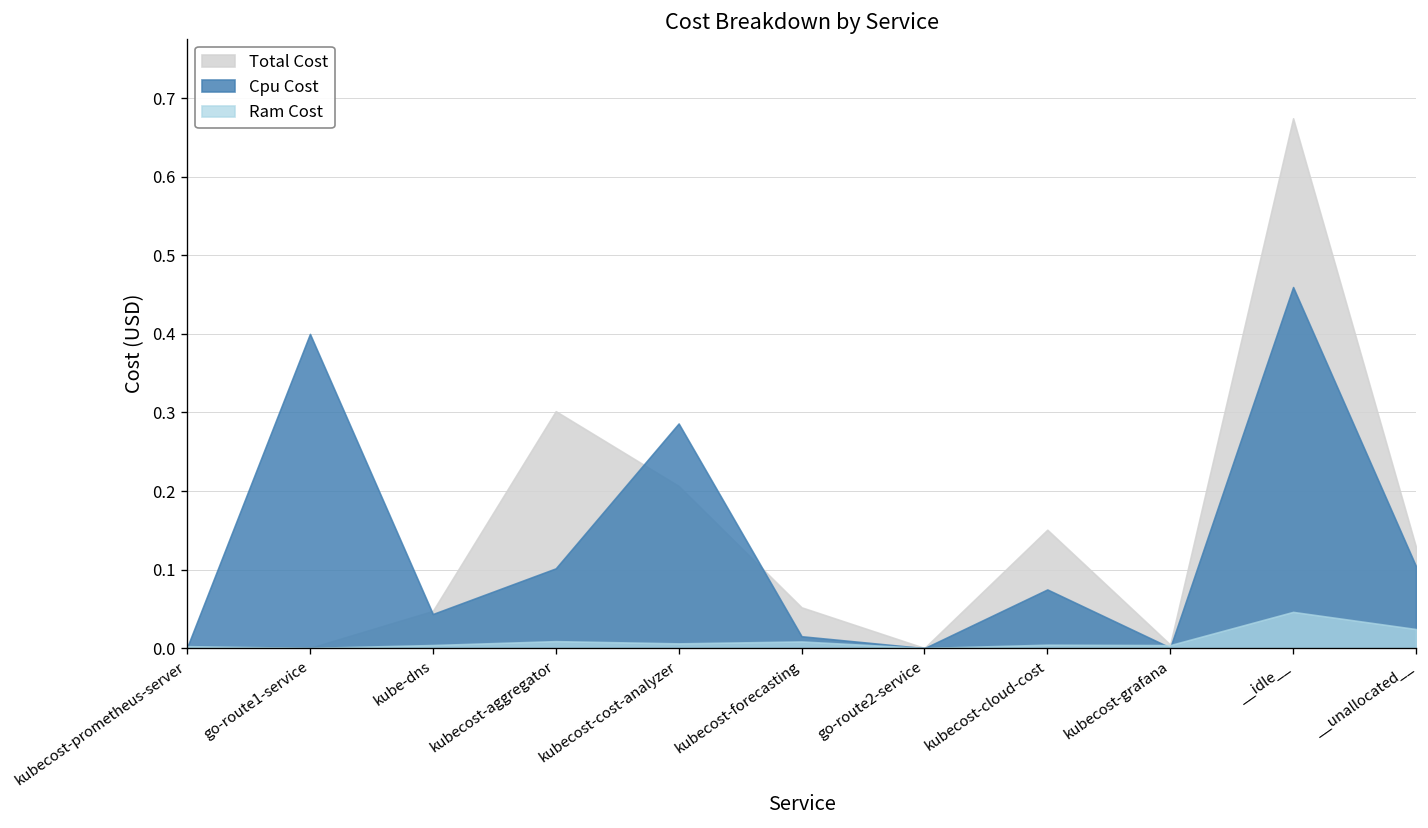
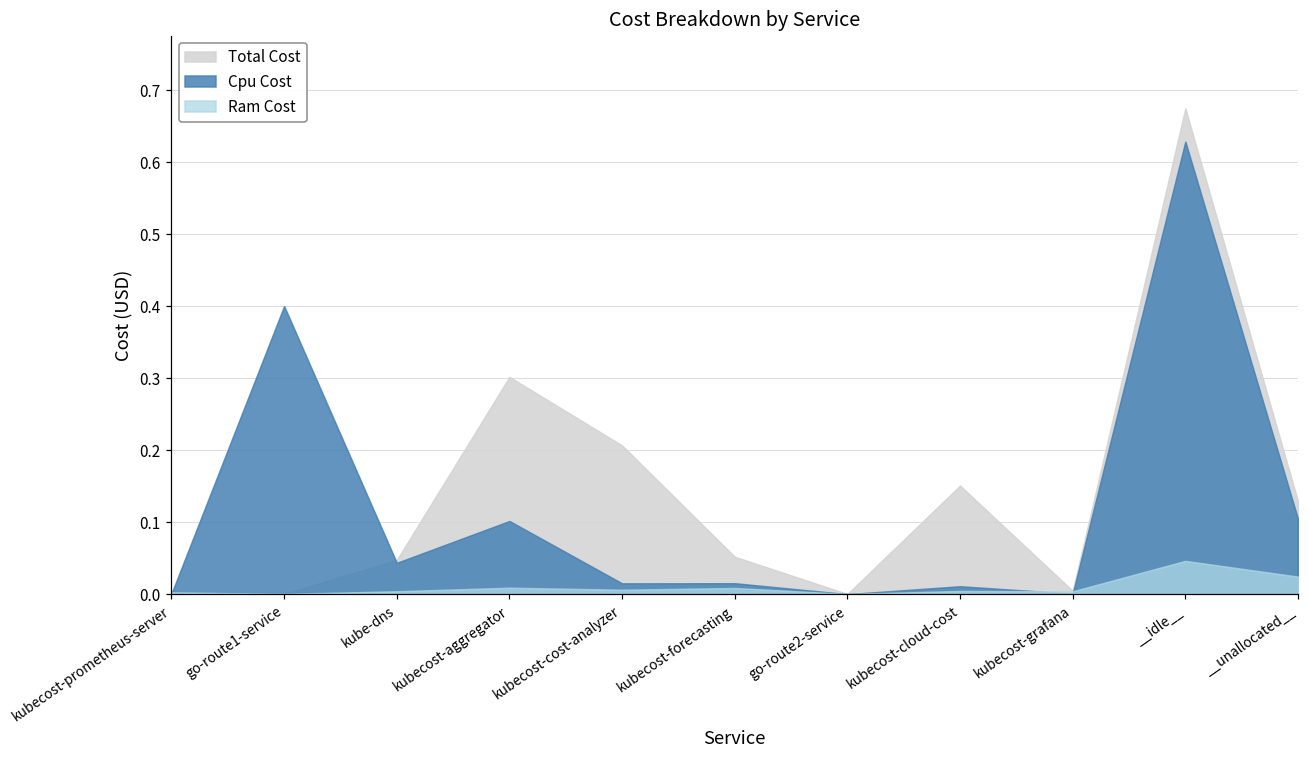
Cpu Cost, kubecost-cost-analyzer: 0.29 -> 0.01
Cpu Cost, kubecost-cloud-cost: 0.07 -> 0.01
Cpu Cost, __idle__: 0.46 -> 0.63
